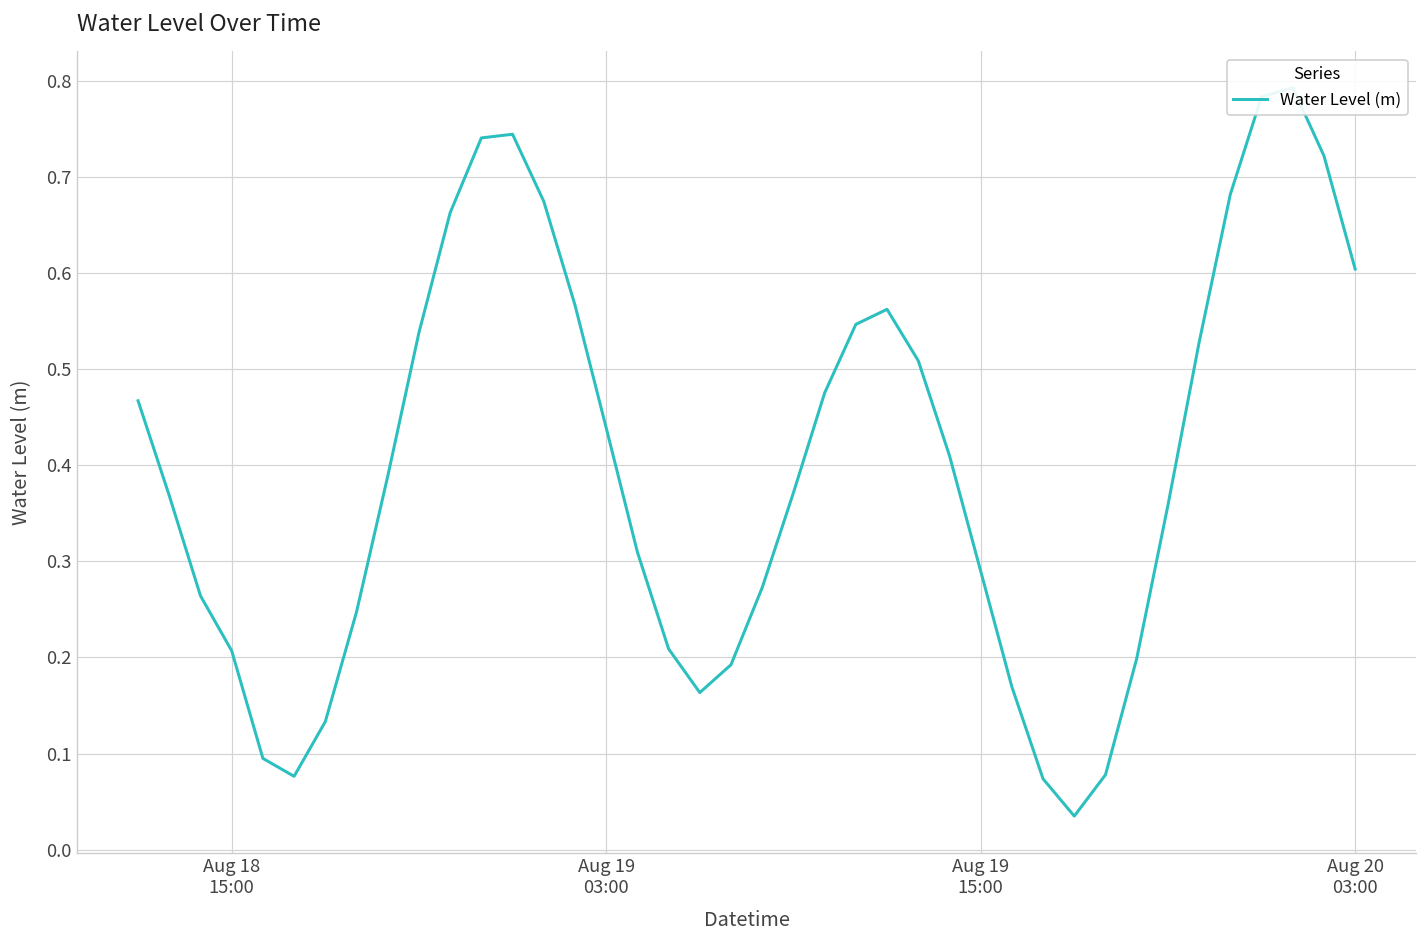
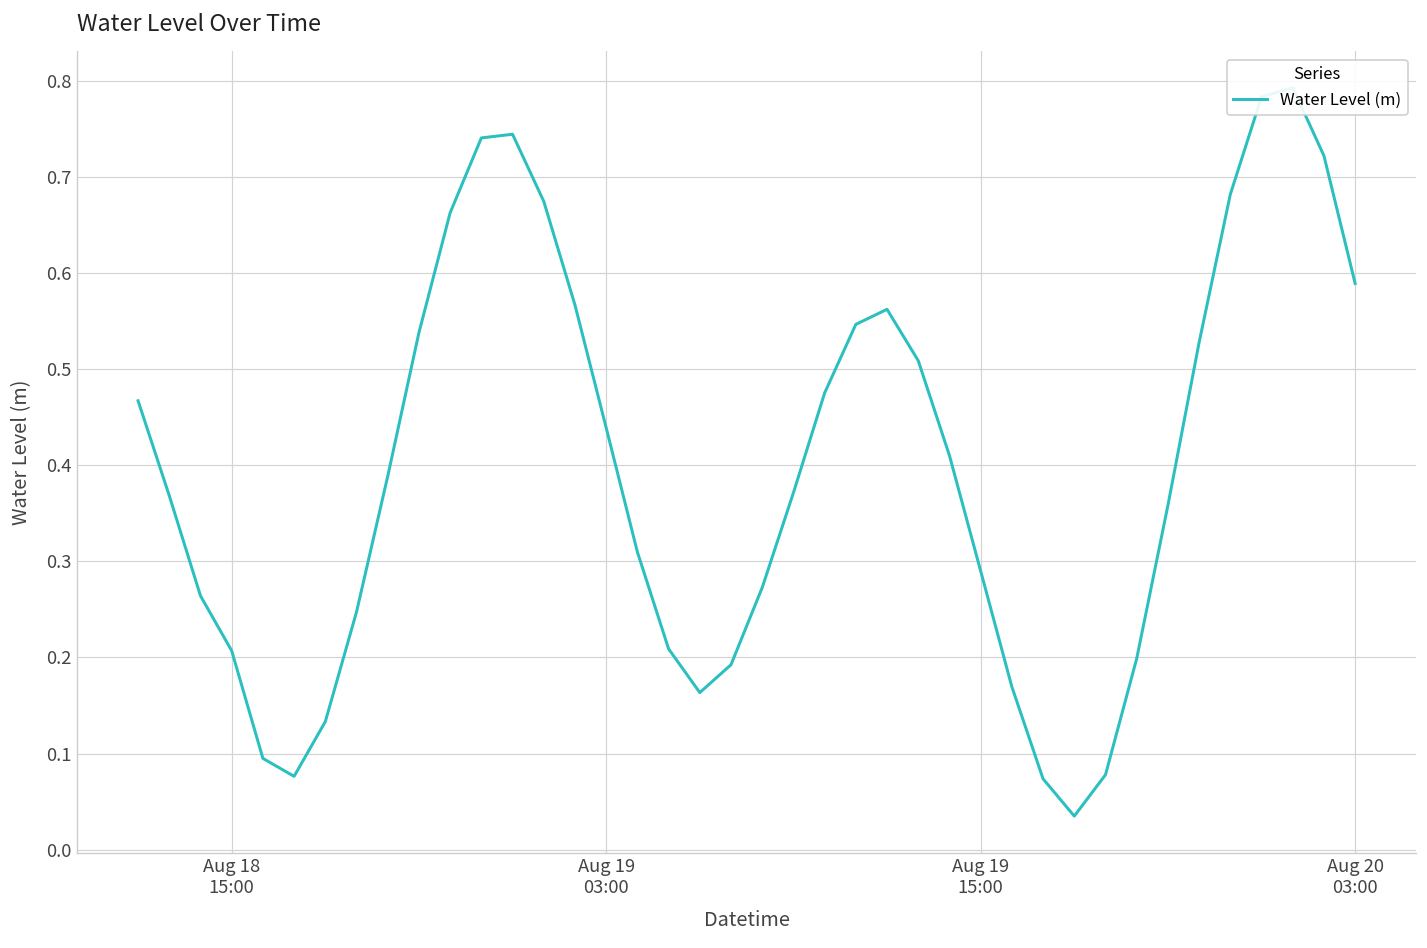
Aug 20 03:00: 0.60 -> 0.59
